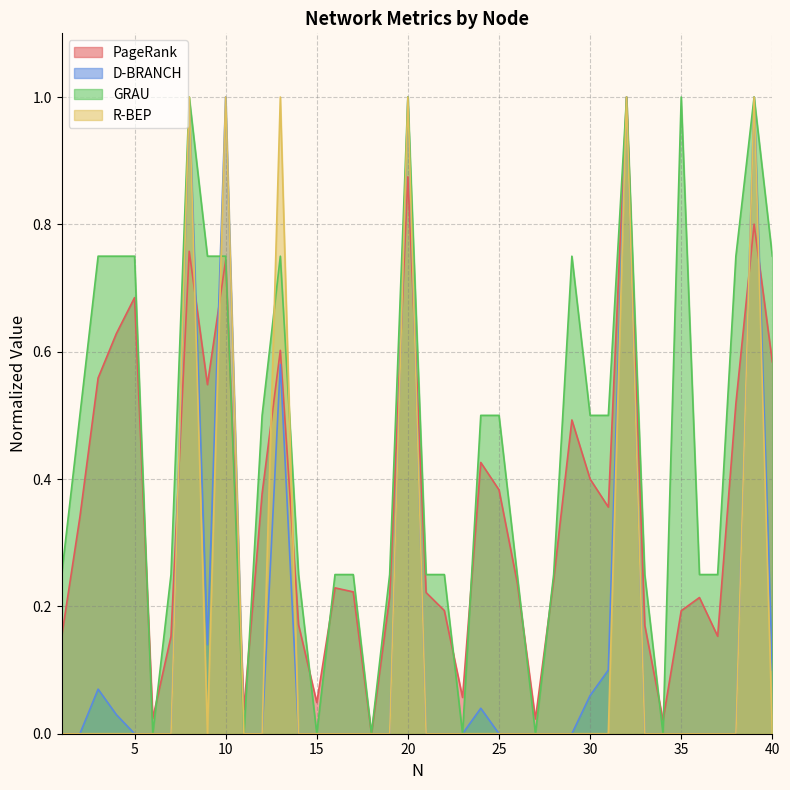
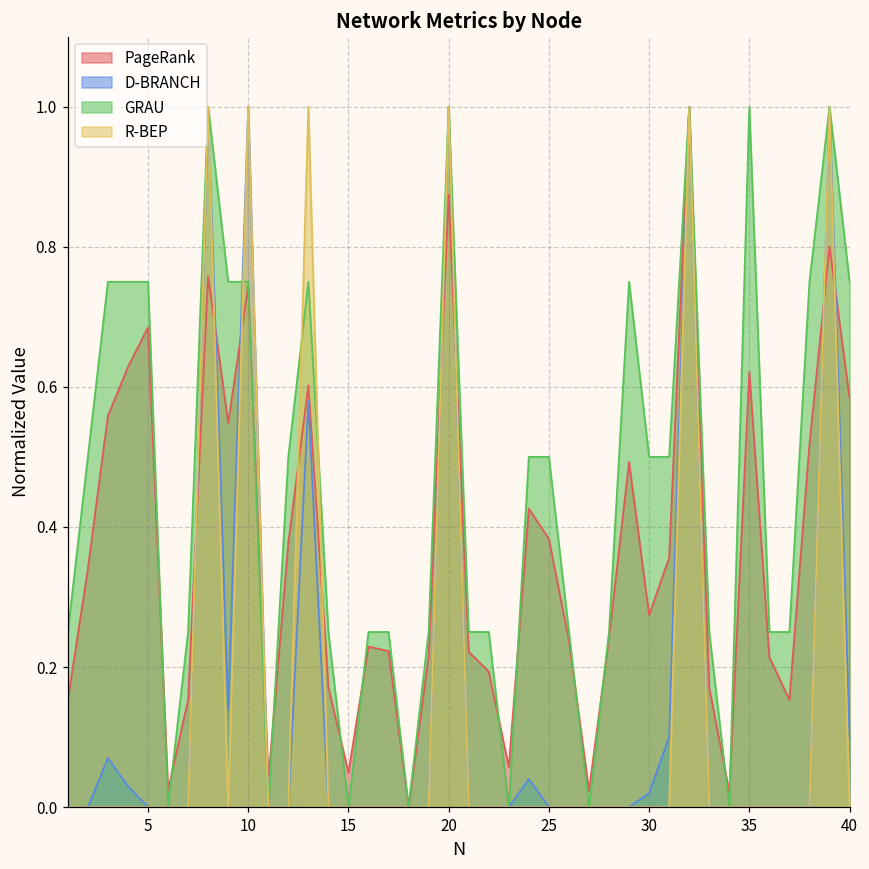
PageRank, 30: 0.40 -> 0.27
D-BRANCH, 30: 0.06 -> 0.02
PageRank, 35: 0.19 -> 0.62
